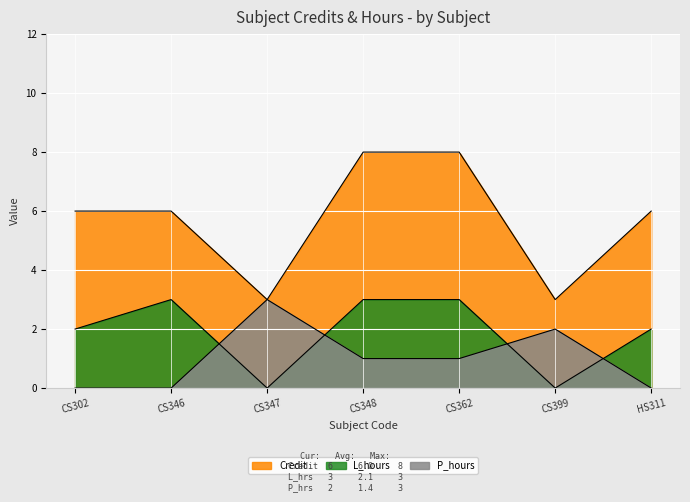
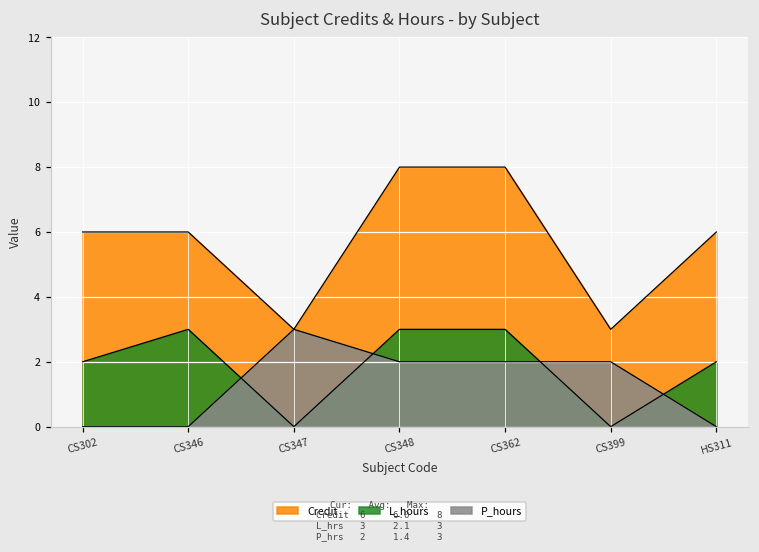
P_hours, CS348: 1 -> 2
P_hours, CS362: 1 -> 2
